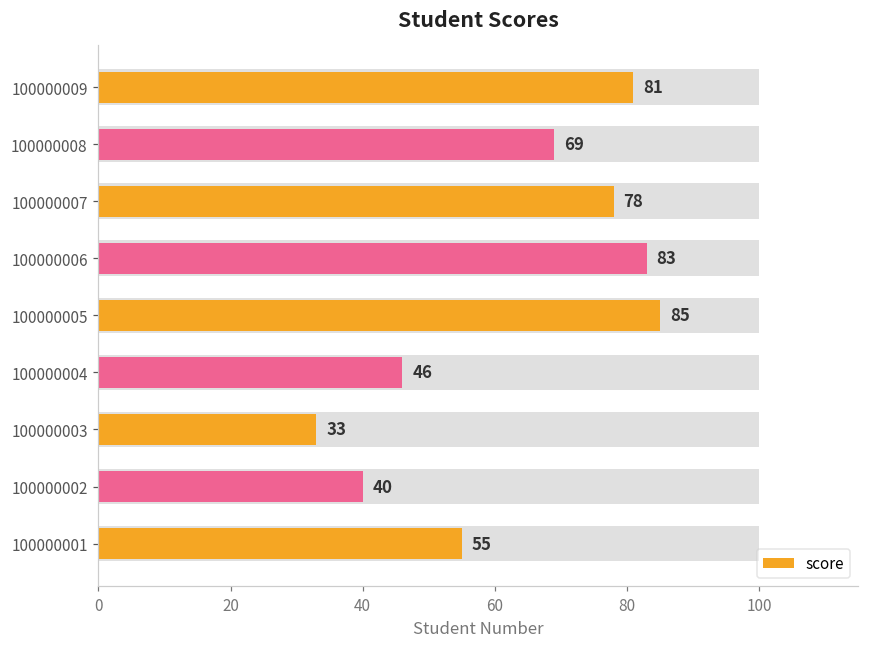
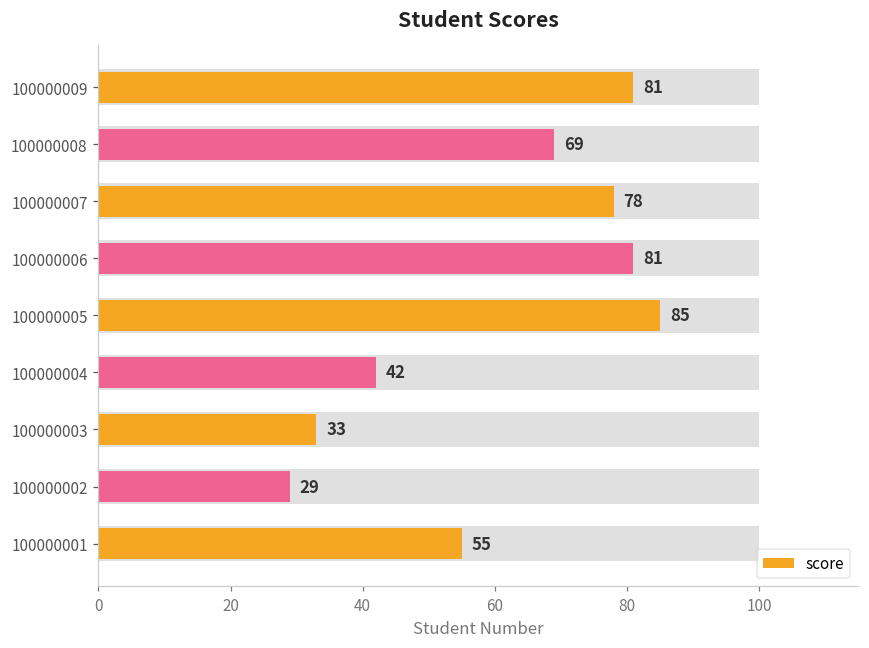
score, 100000006: 83 -> 81
score, 100000004: 46 -> 42
score, 100000002: 40 -> 29
